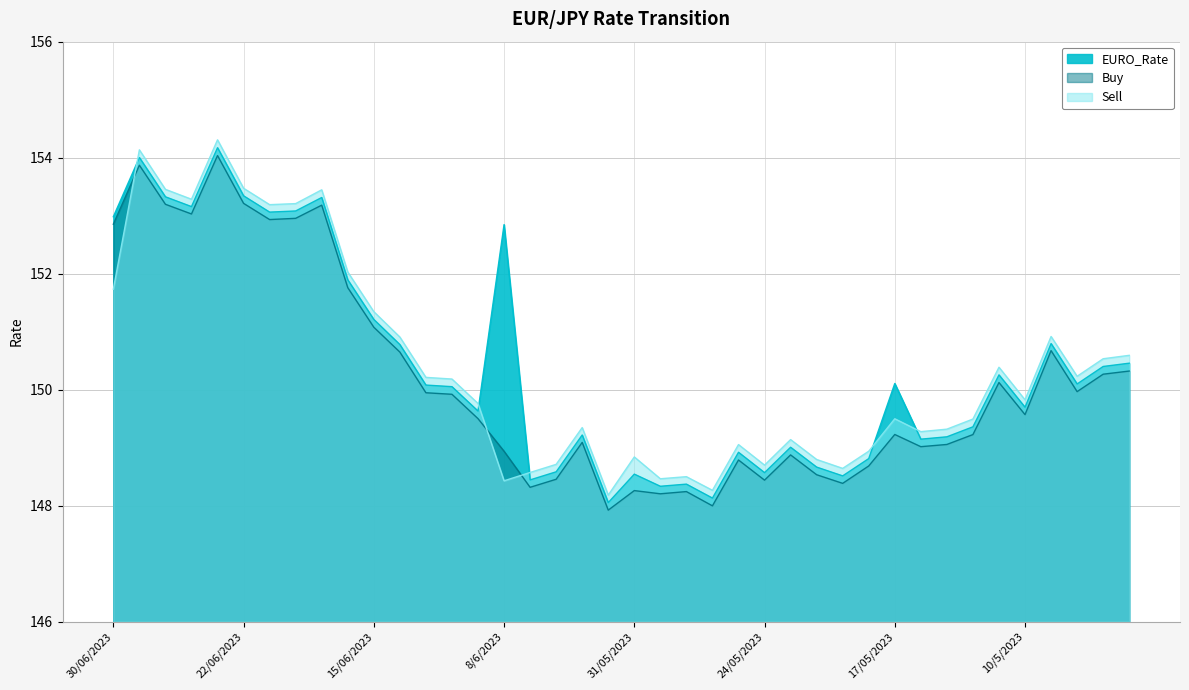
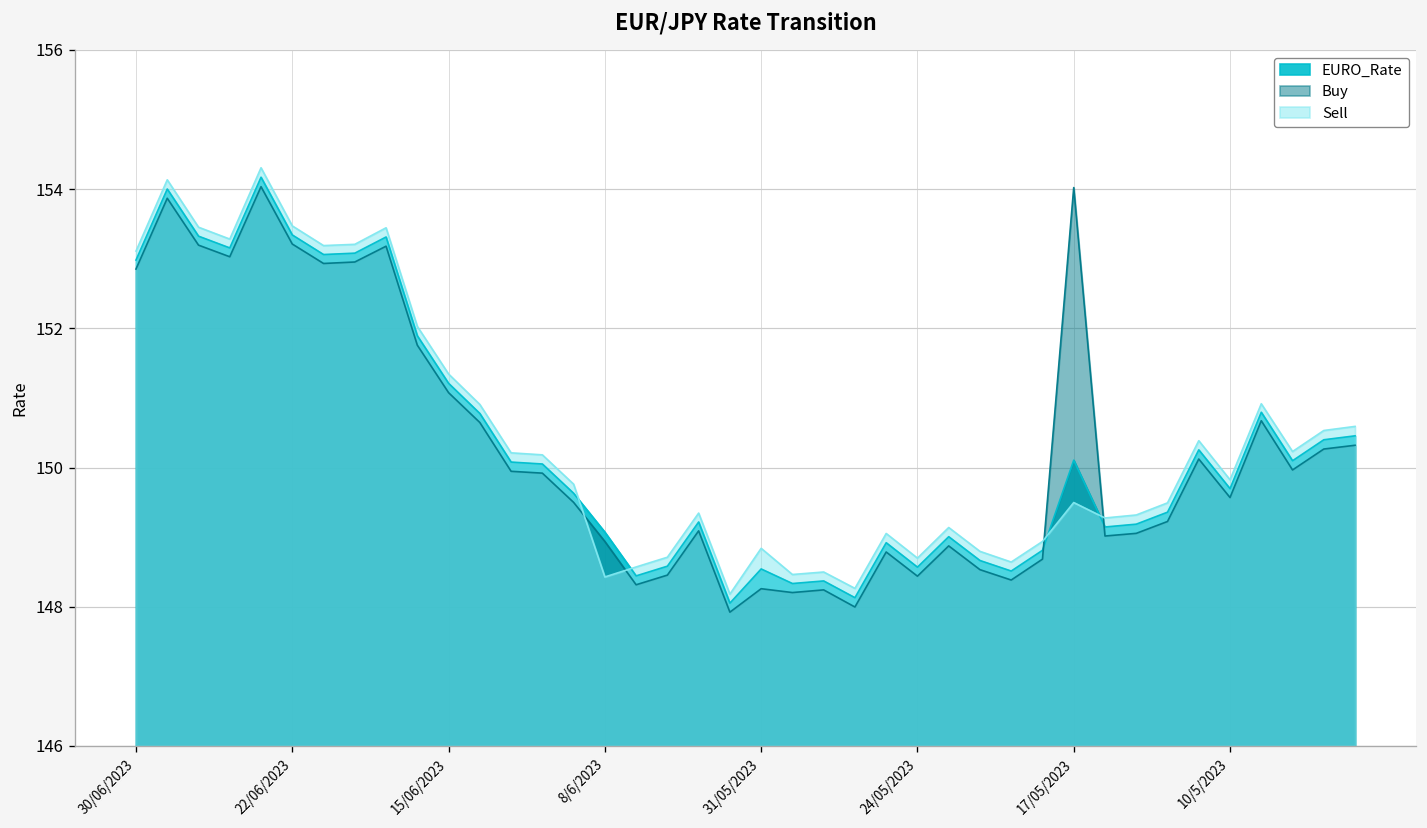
Sell, 30/06/2023: 151.7 -> 153.1
EURO_Rate, 8/6/2023: 152.8 -> 149.1
Buy, 17/05/2023: 149.2 -> 154.0
